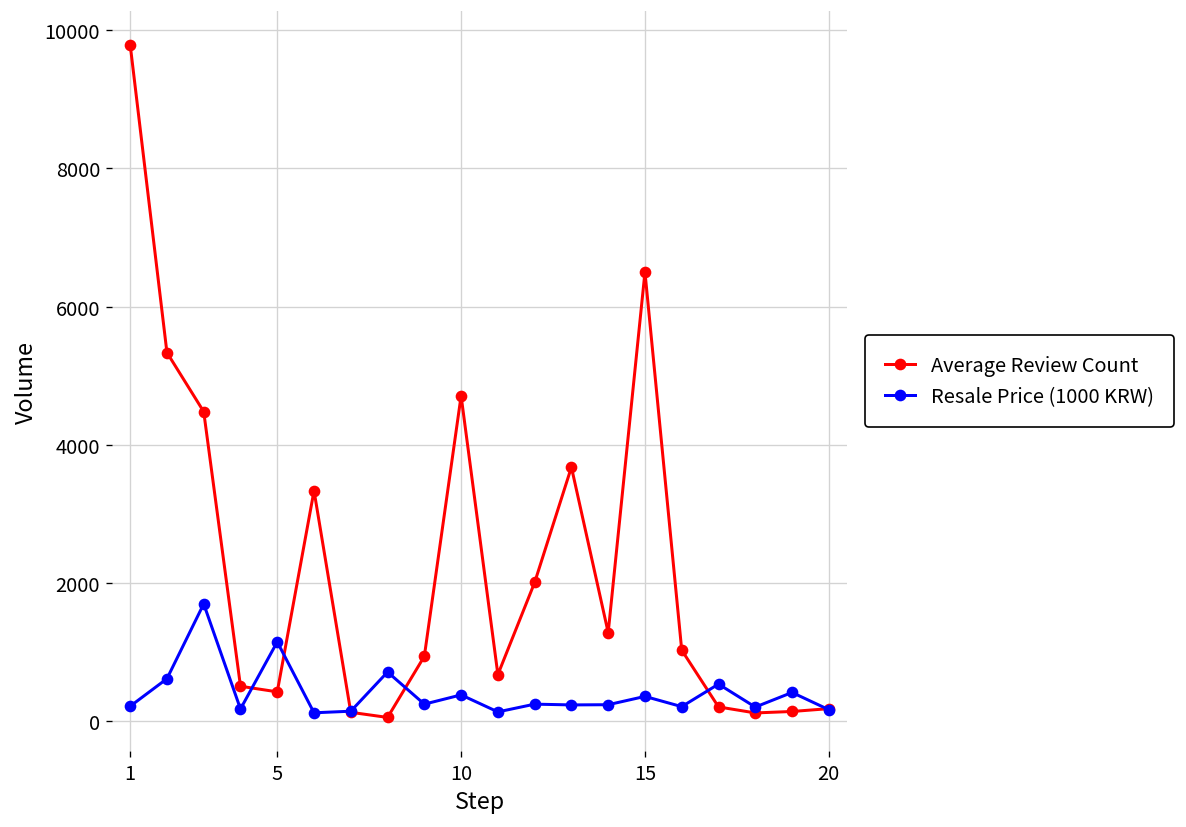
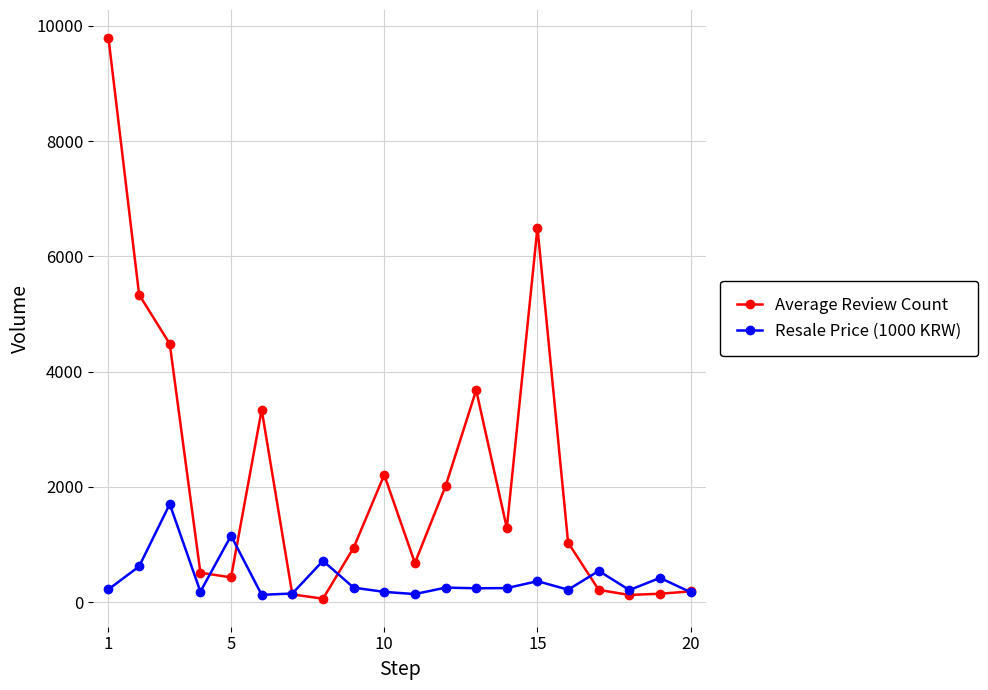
Average Review Count, 10: 4700 -> 2200
Resale Price (1000 KRW), 10: 400 -> 200
